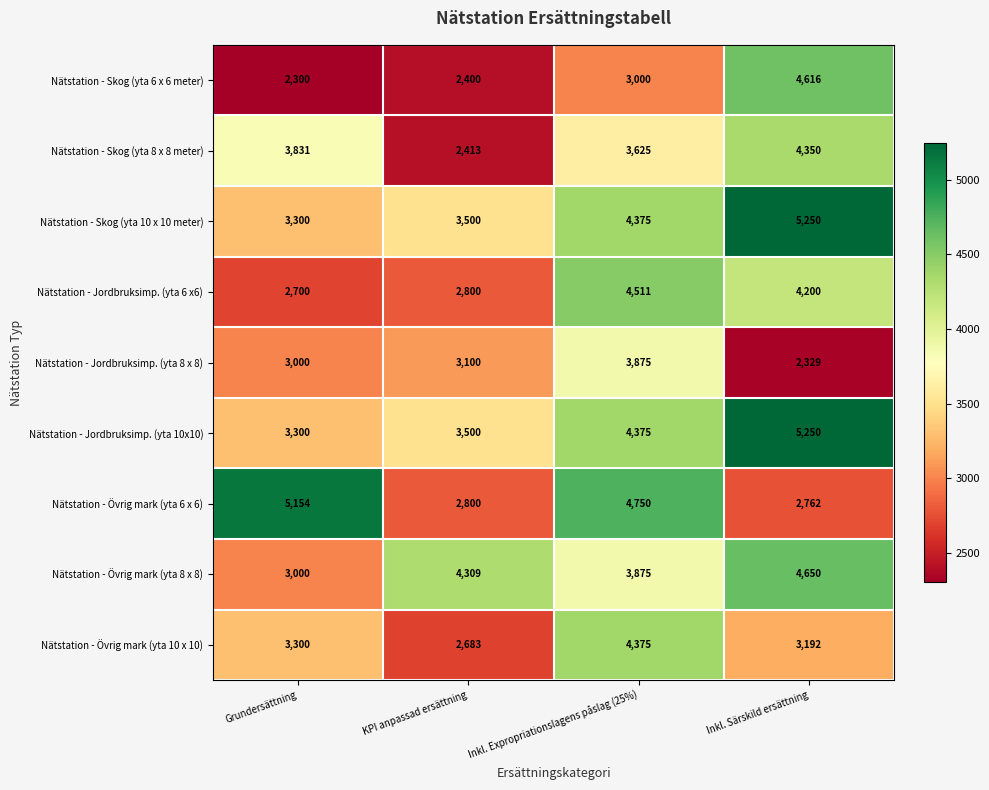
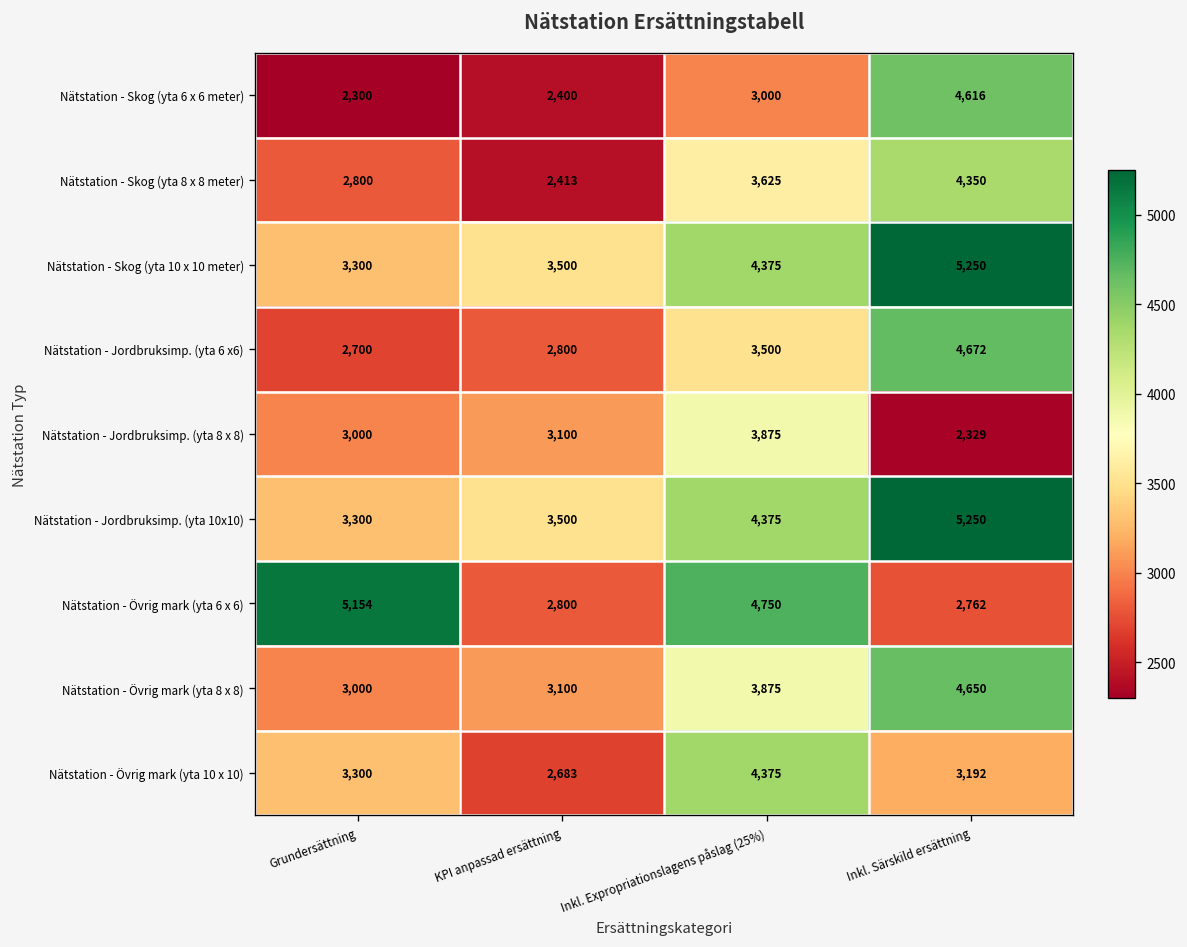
Nätstation - Skog (yta 8 x 8 meter), Grundersättning: 3,831 -> 2,800
Nätstation - Jordbruksimp. (yta 6 x6), Inkl. Expropriationslagens påslag (25%): 4,511 -> 3,500
Nätstation - Jordbruksimp. (yta 6 x6), Inkl. Särskild ersättning: 4,200 -> 4,672
Nätstation - Övrig mark (yta 8 x 8), KPI anpassad ersättning: 4,309 -> 3,100
